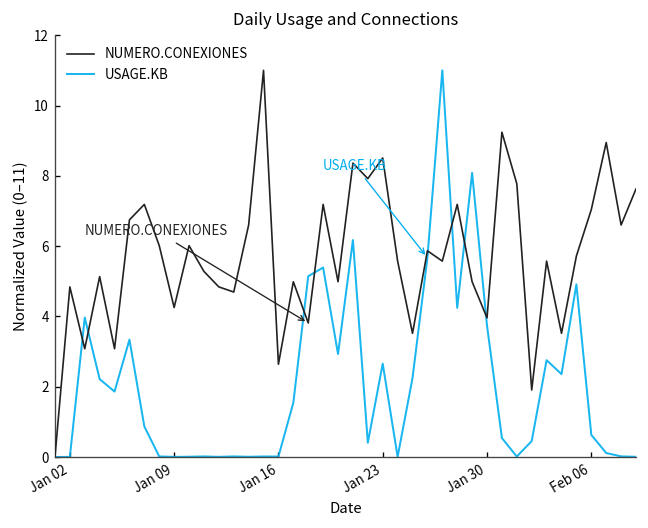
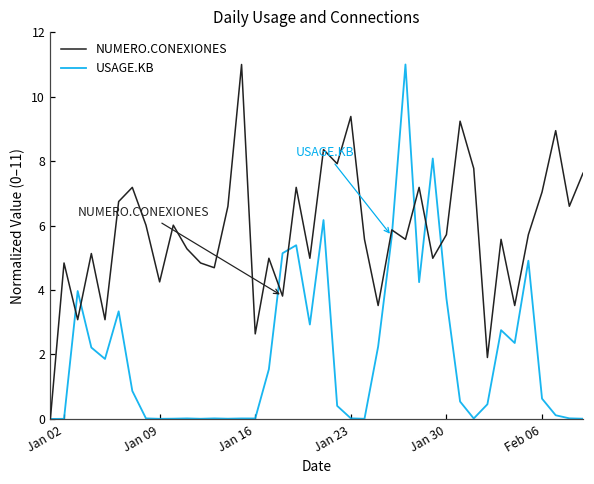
NUMERO.CONEXIONES, Jan 23: 8.5 -> 9.4
USAGE.KB, Jan 23: 2.7 -> 0.0
NUMERO.CONEXIONES, Jan 30: 4.0 -> 5.7
